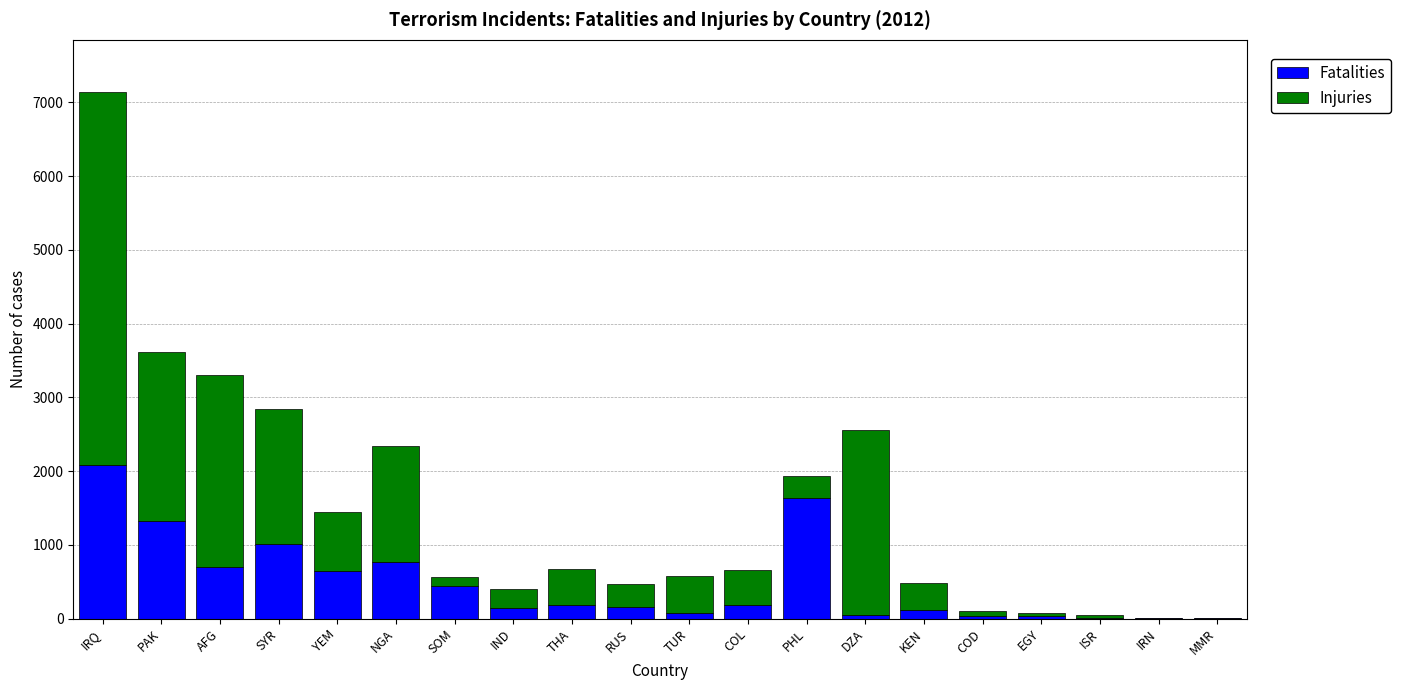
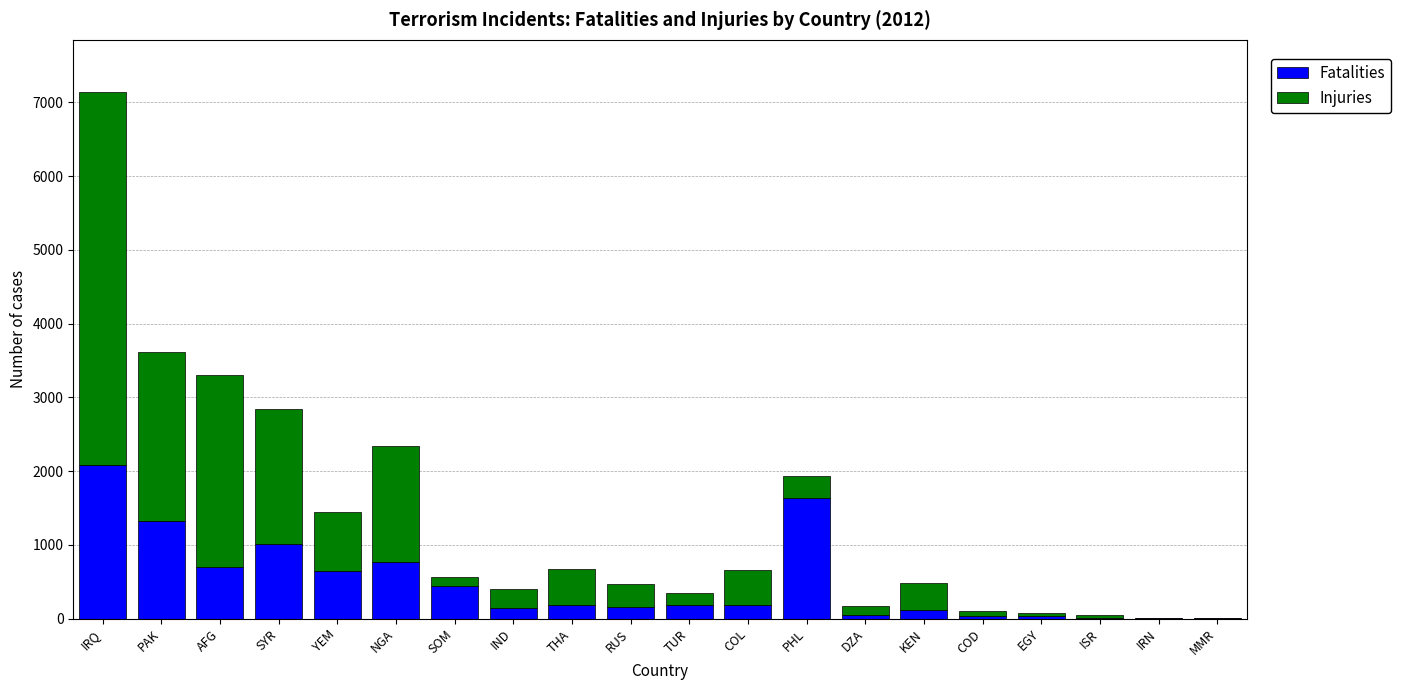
Fatalities, TUR: 100 -> 200
Injuries, TUR: 500 -> 200
Injuries, DZA: 2500 -> 100
